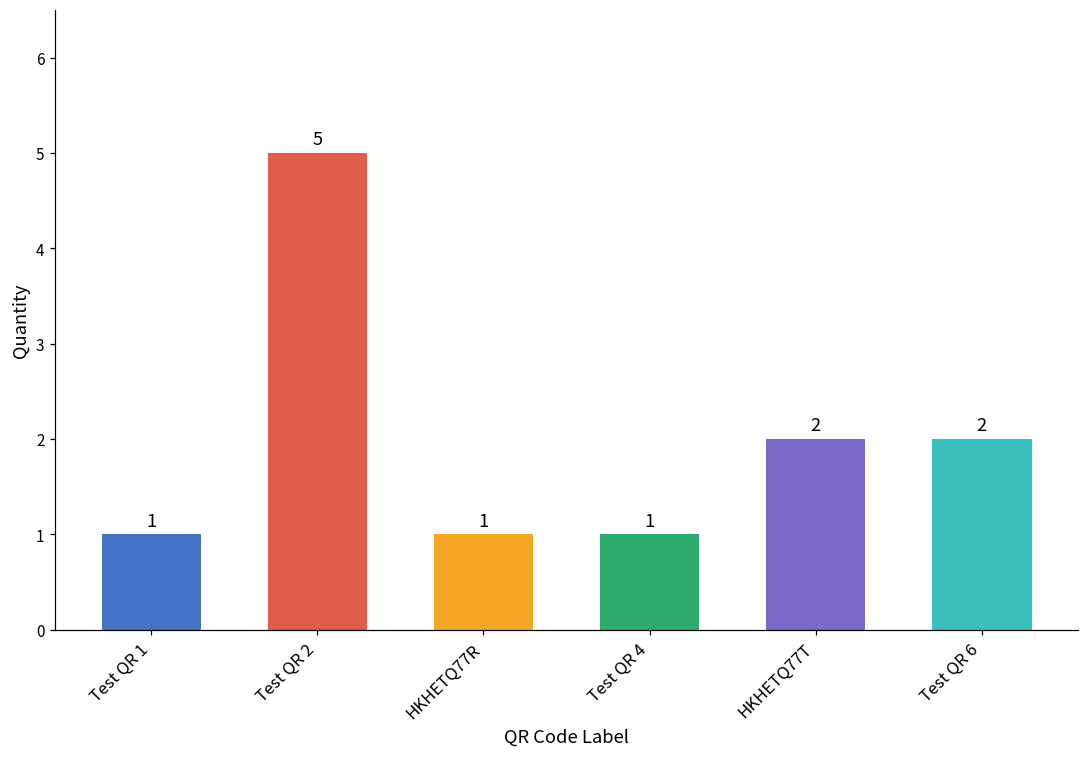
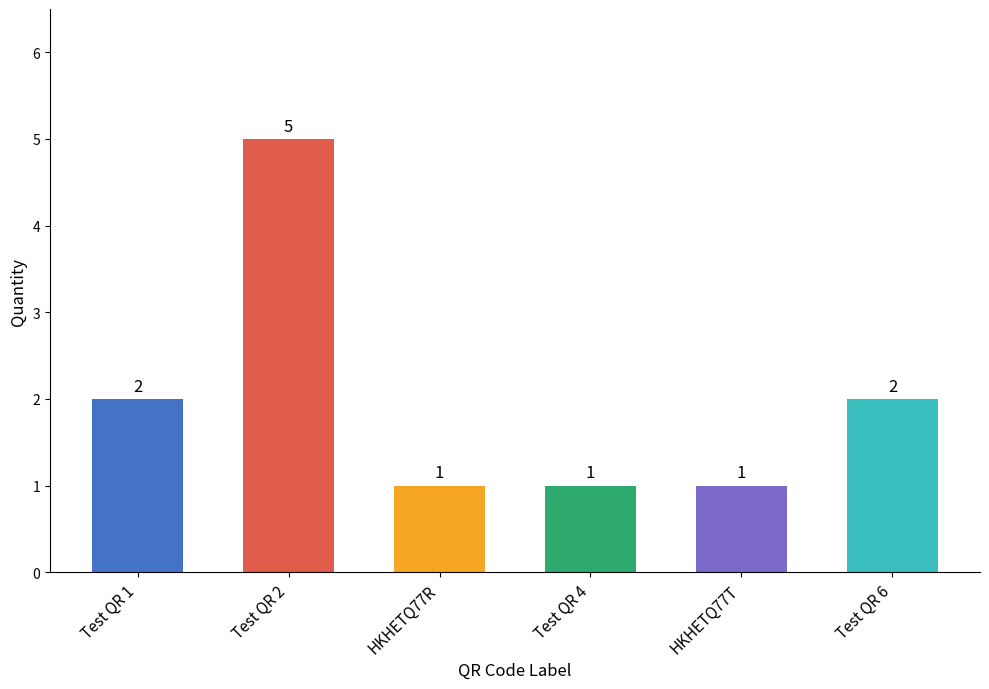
Test QR 1: 1 -> 2
HKHETQ77T: 2 -> 1
